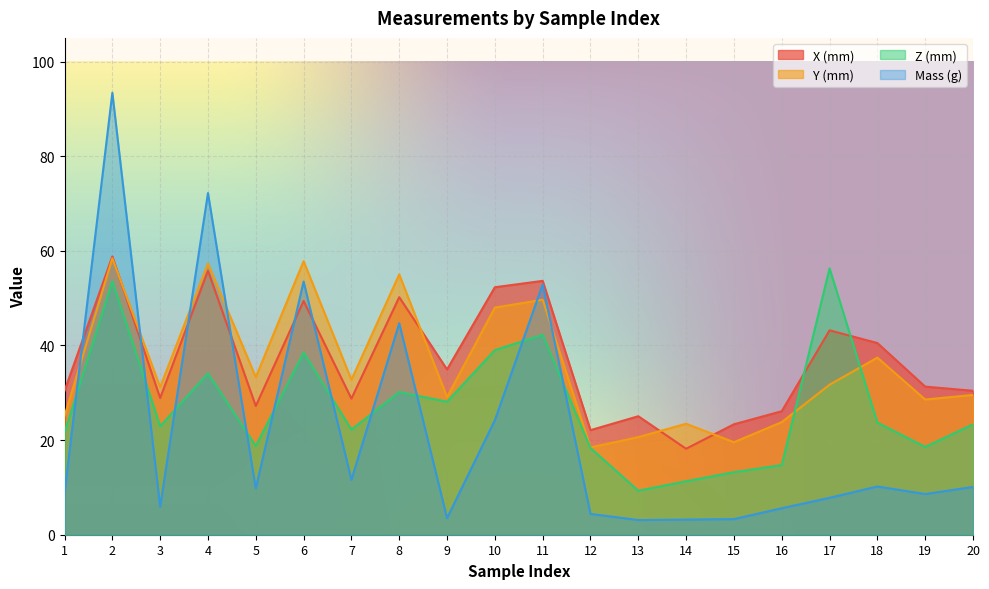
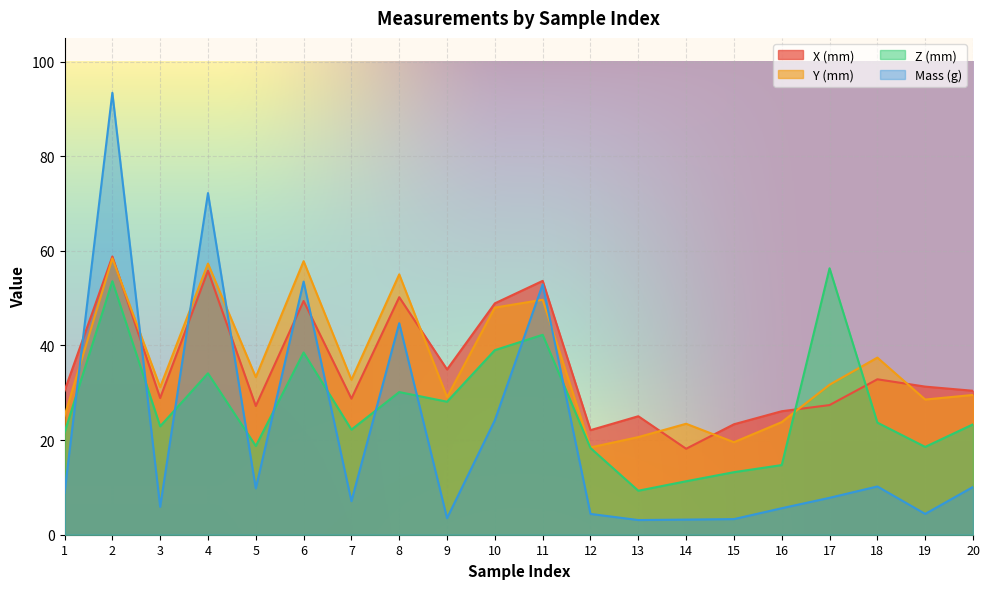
Mass (g), 7: 12 -> 7
X (mm), 10: 52 -> 49
X (mm), 17: 43 -> 27
X (mm), 18: 41 -> 33
Mass (g), 19: 9 -> 4
